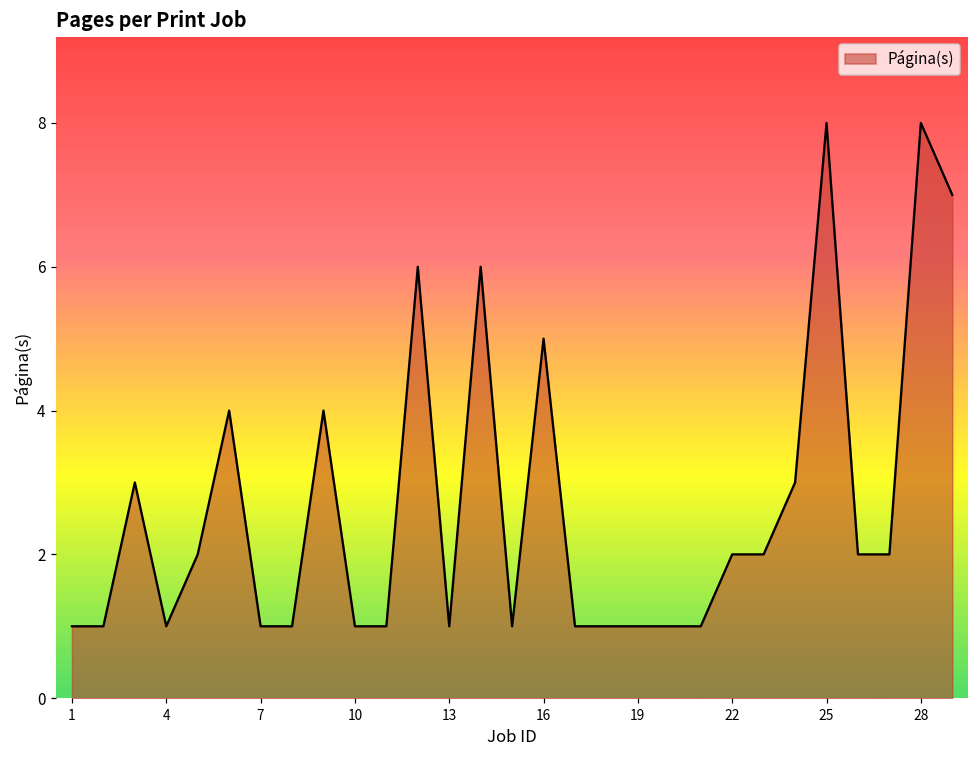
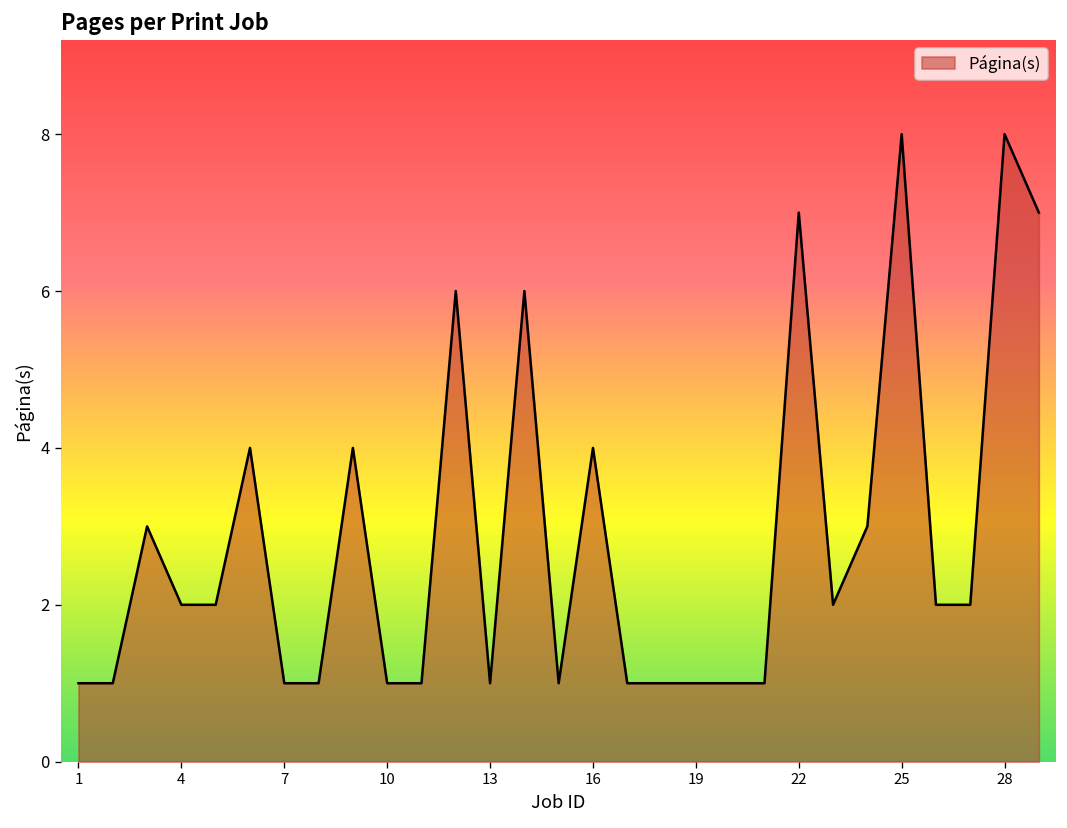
4: 1 -> 2
16: 5 -> 4
22: 2 -> 7
